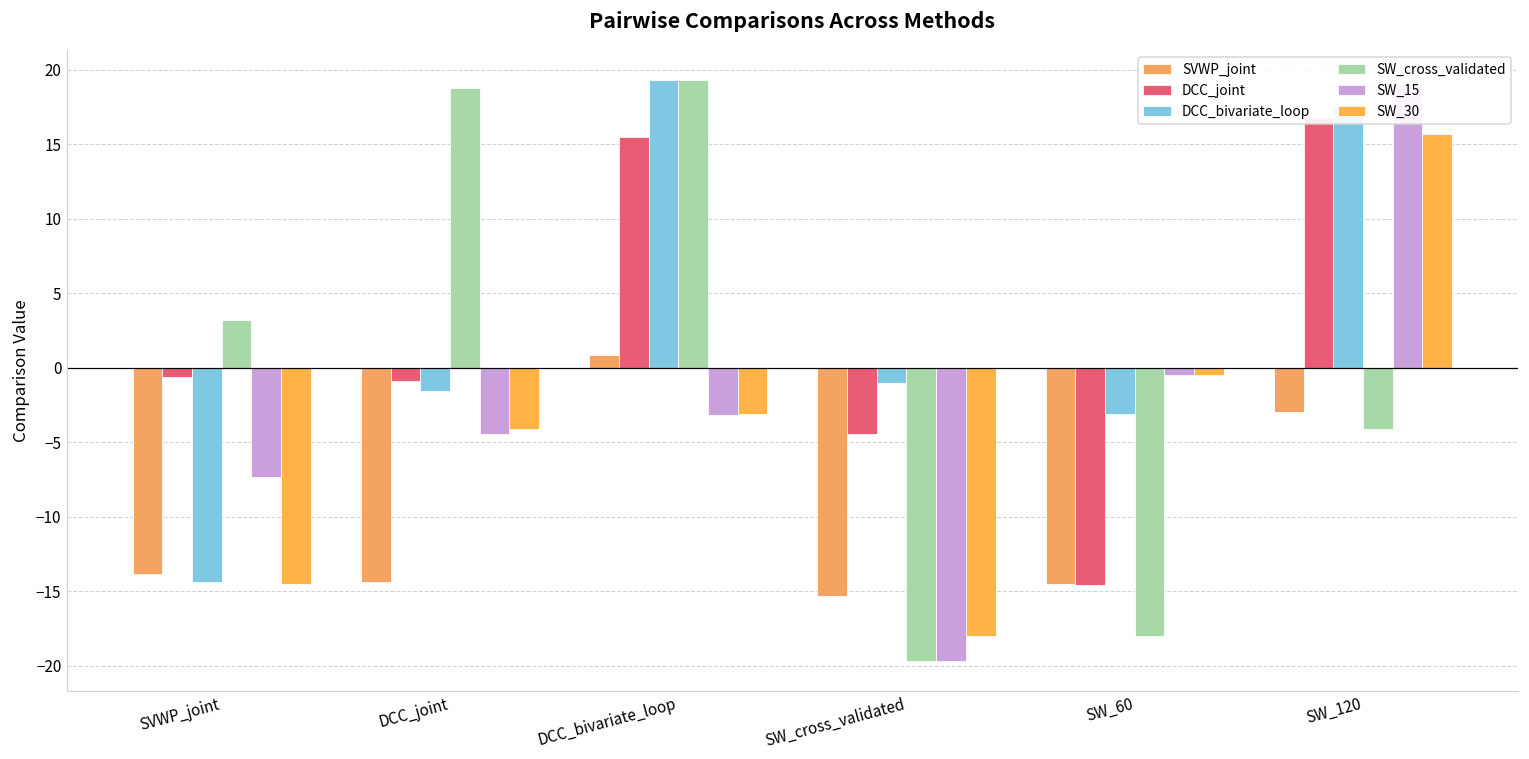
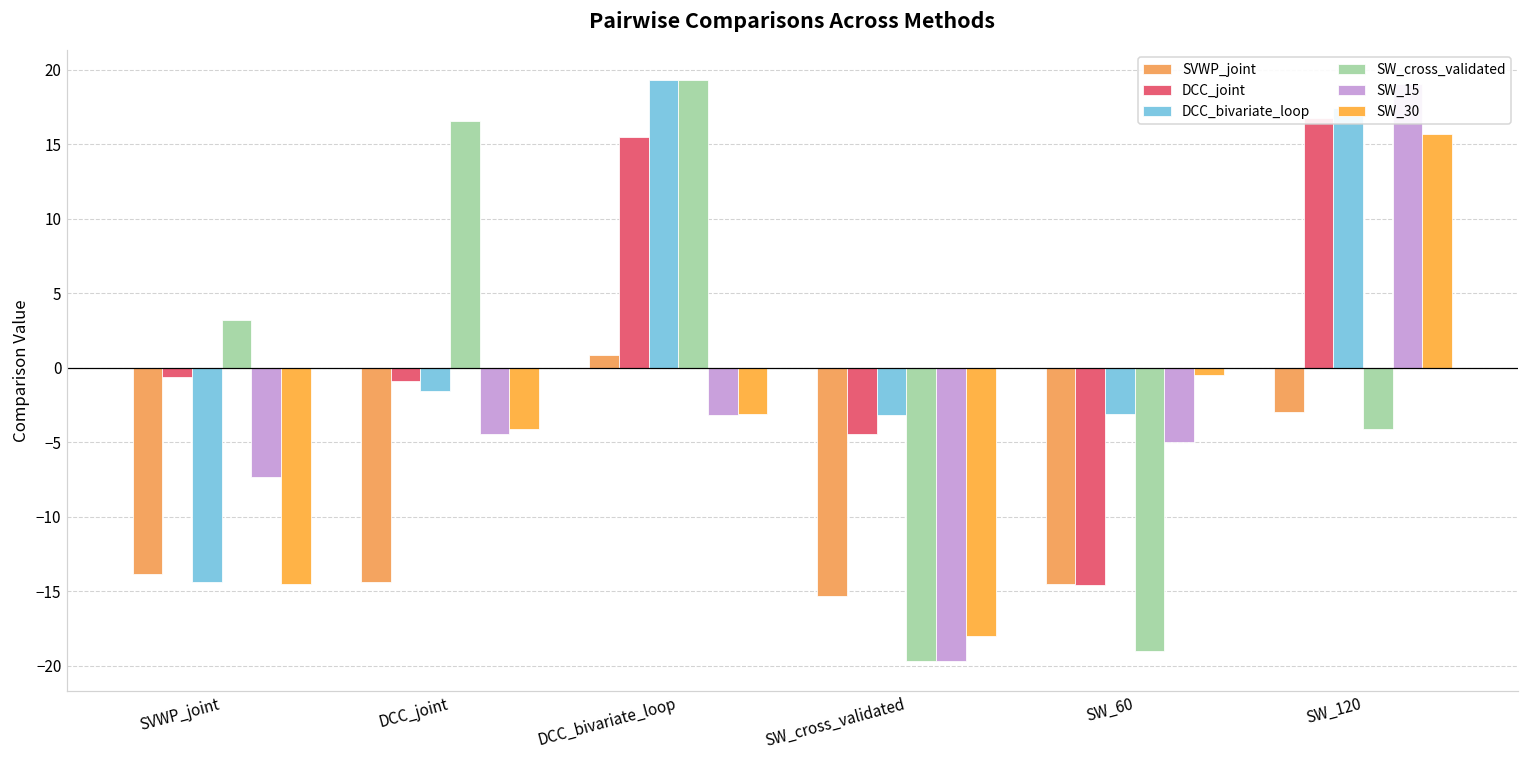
SW_cross_validated, DCC_joint: 18.8 -> 16.6
DCC_bivariate_loop, SW_cross_validated: -1.0 -> -3.2
SW_cross_validated, SW_60: -18.0 -> -19.1
SW_15, SW_60: -0.5 -> -5.0
